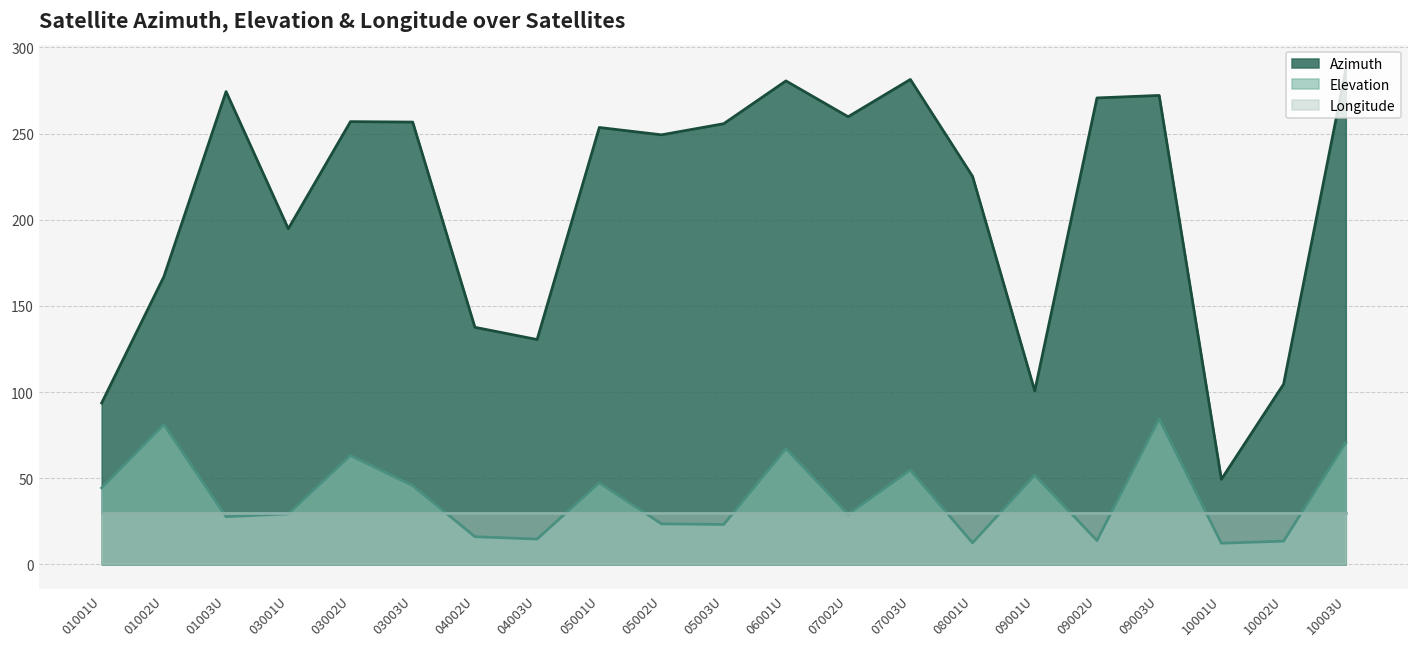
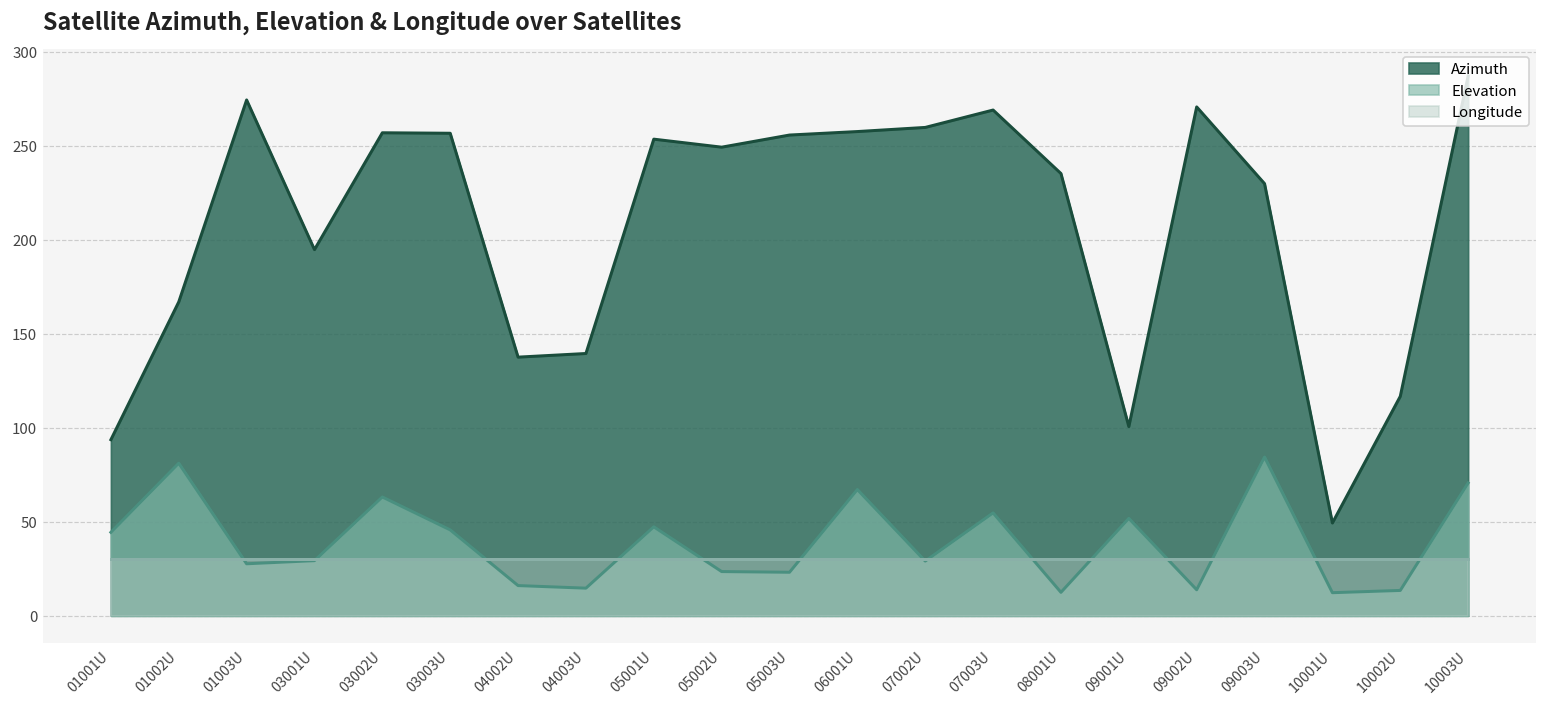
Azimuth, 04003U: 130 -> 140
Azimuth, 06001U: 281 -> 258
Azimuth, 07003U: 281 -> 269
Azimuth, 08001U: 225 -> 235
Azimuth, 09003U: 272 -> 230
Azimuth, 10002U: 105 -> 117
